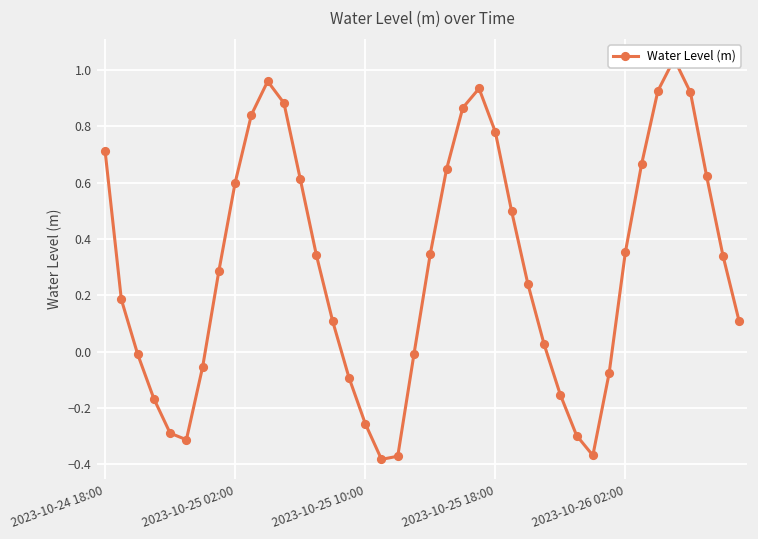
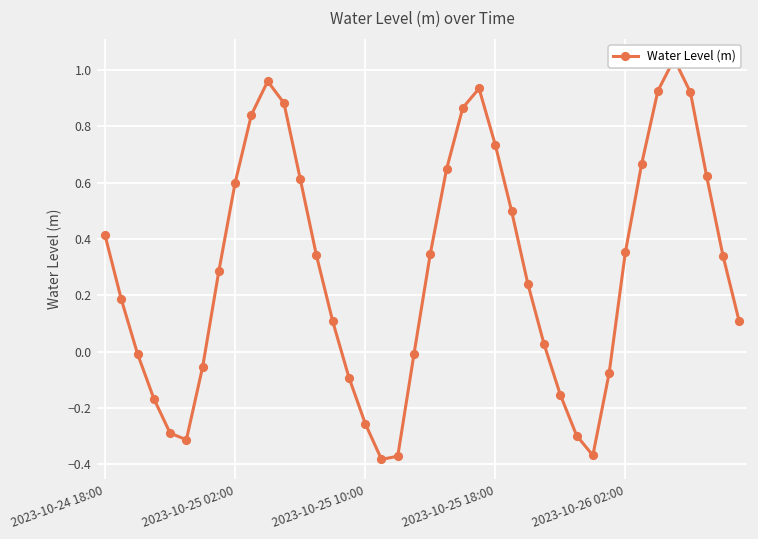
2023-10-24 18:00: 0.71 -> 0.41
2023-10-25 18:00: 0.78 -> 0.73
